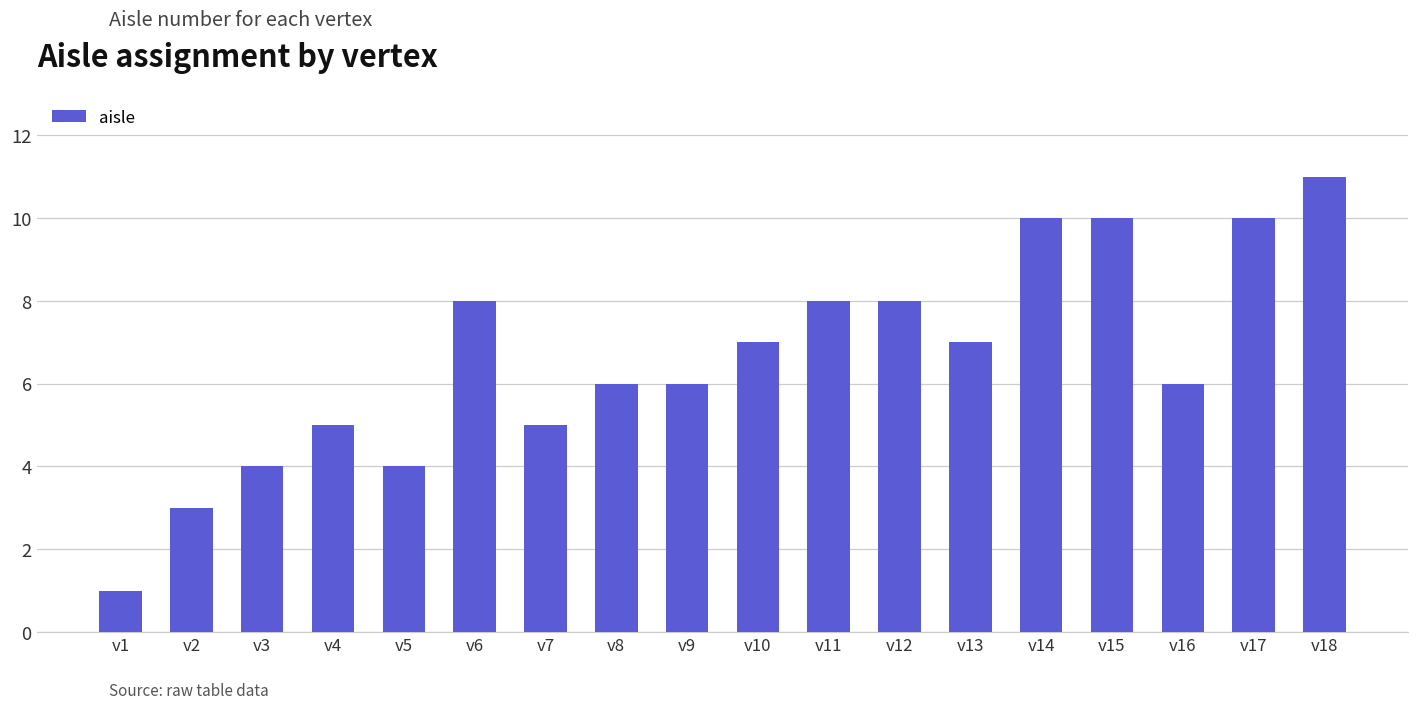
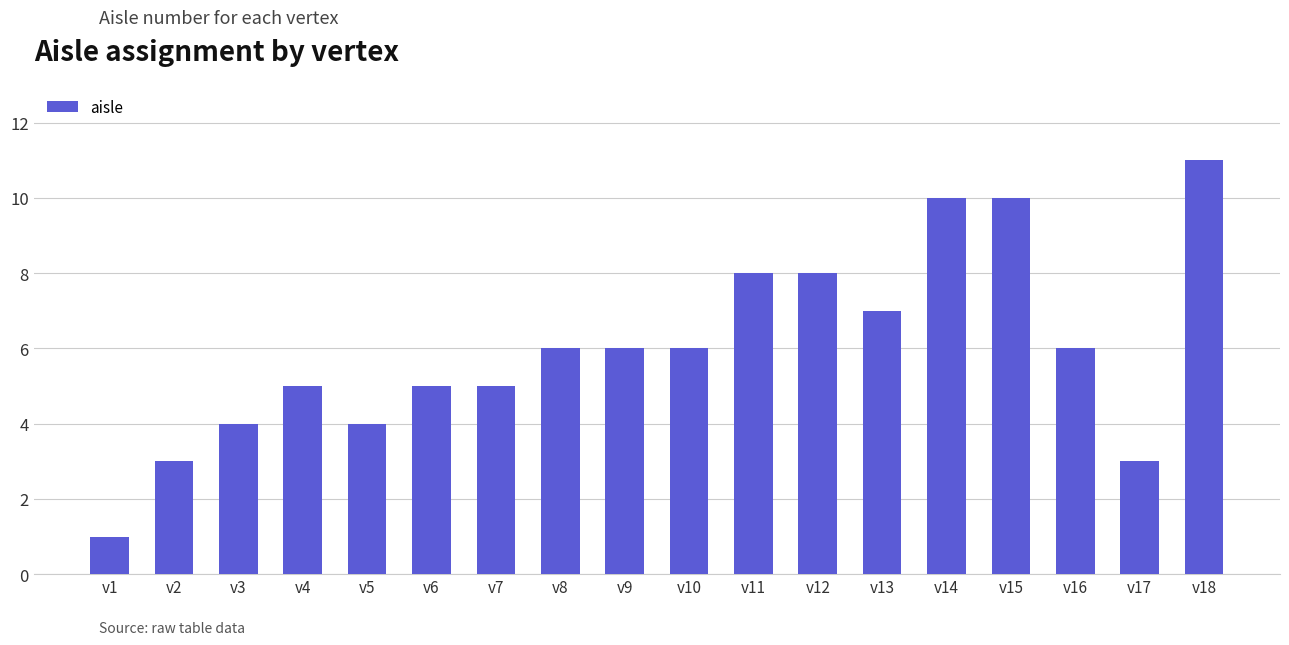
v6: 8 -> 5
v10: 7 -> 6
v17: 10 -> 3
